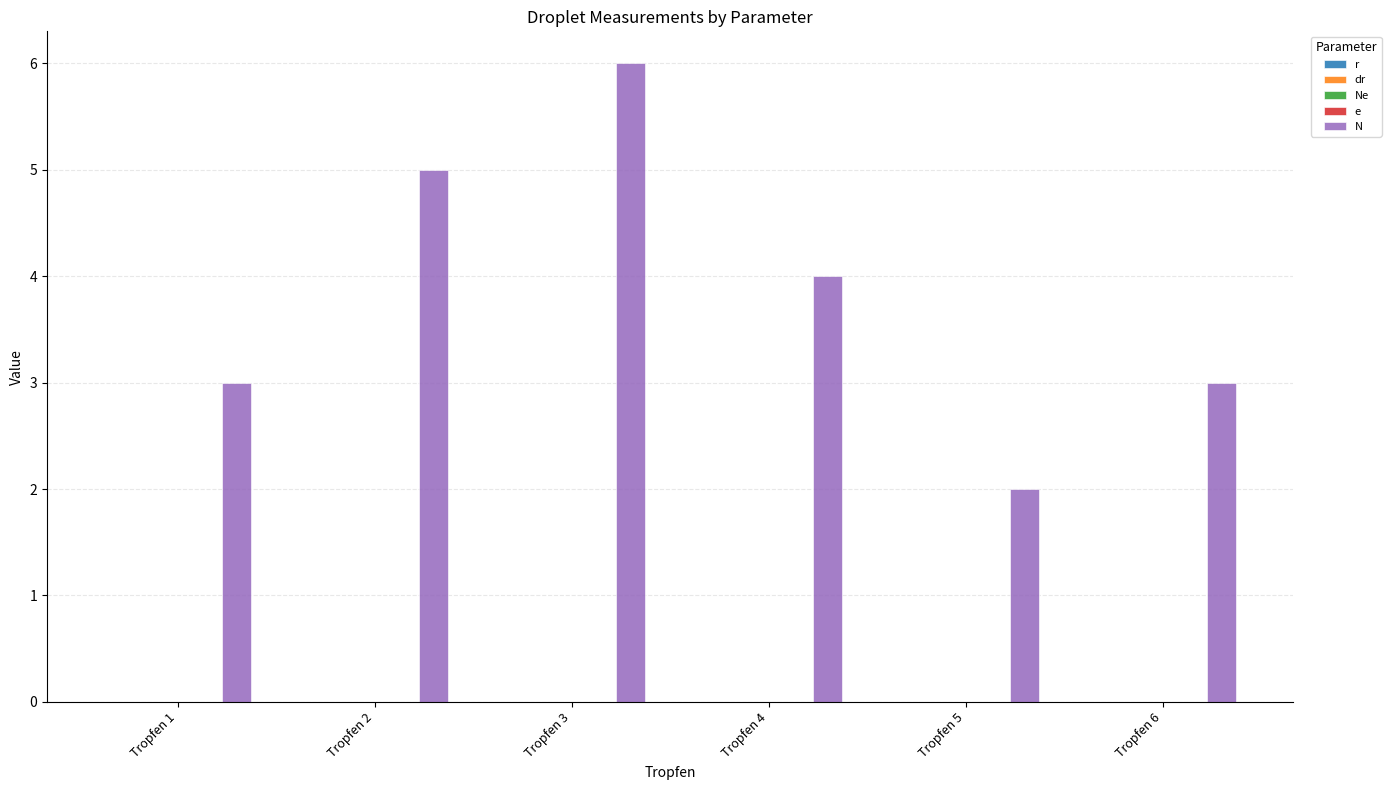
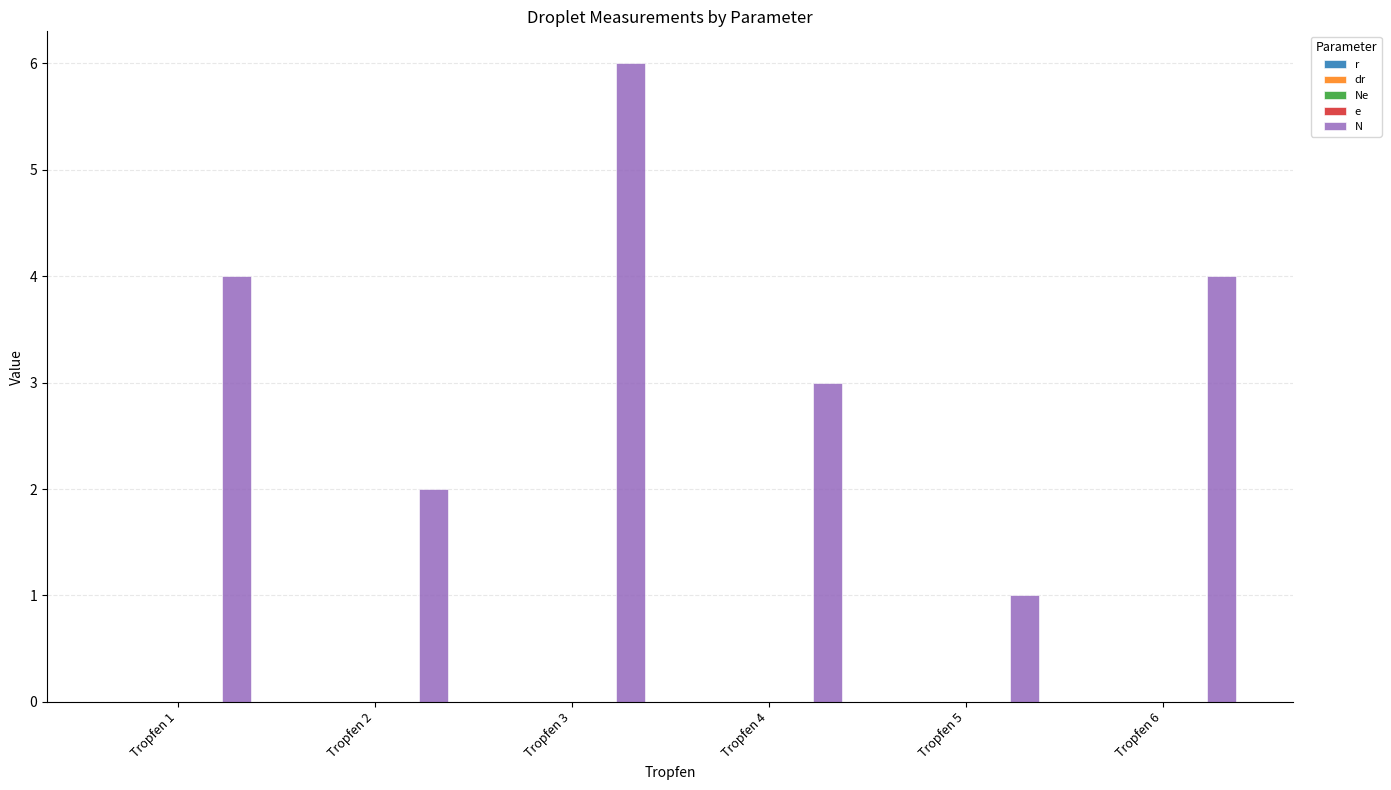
N, Tropfen 1: 3 -> 4
N, Tropfen 2: 5 -> 2
N, Tropfen 4: 4 -> 3
N, Tropfen 5: 2 -> 1
N, Tropfen 6: 3 -> 4
